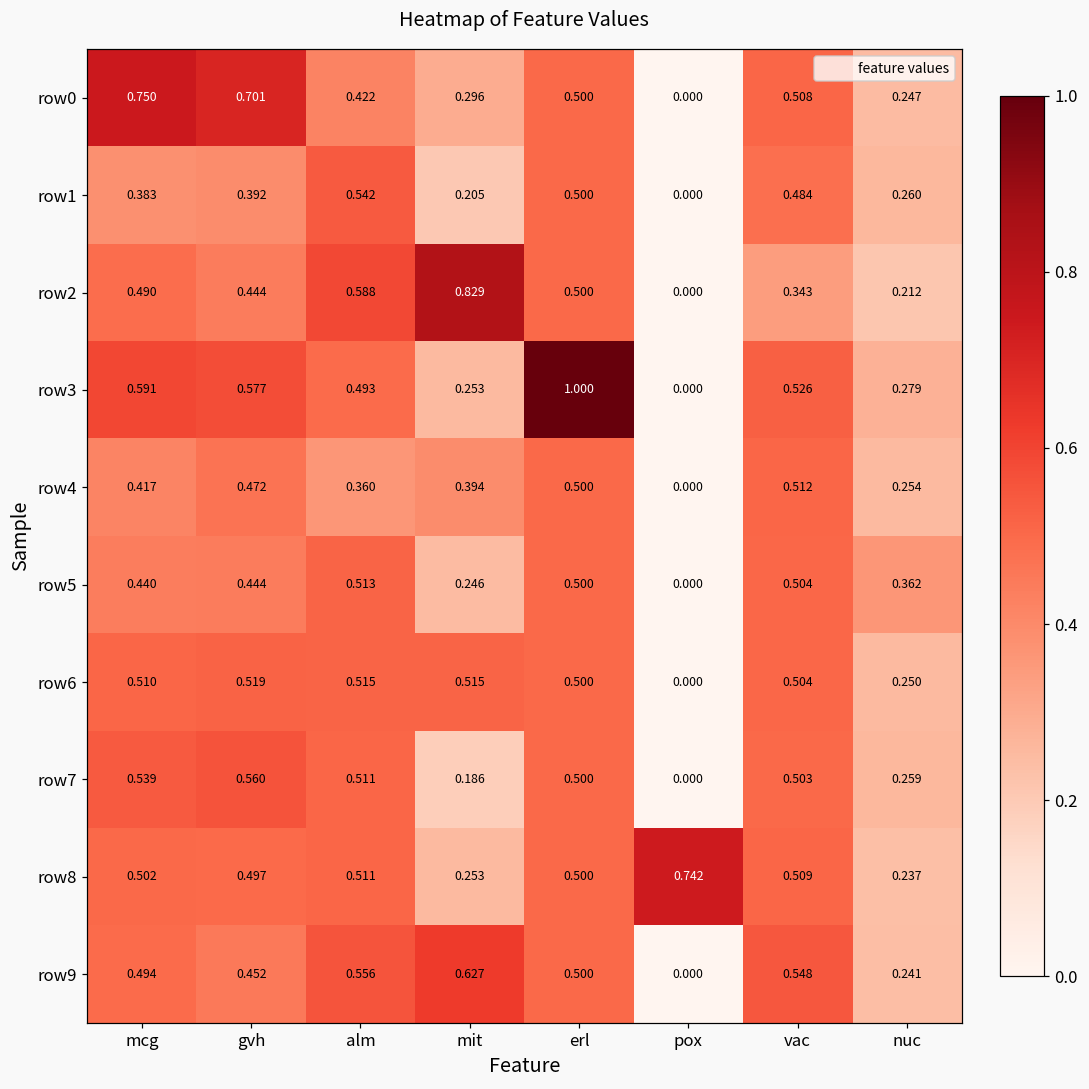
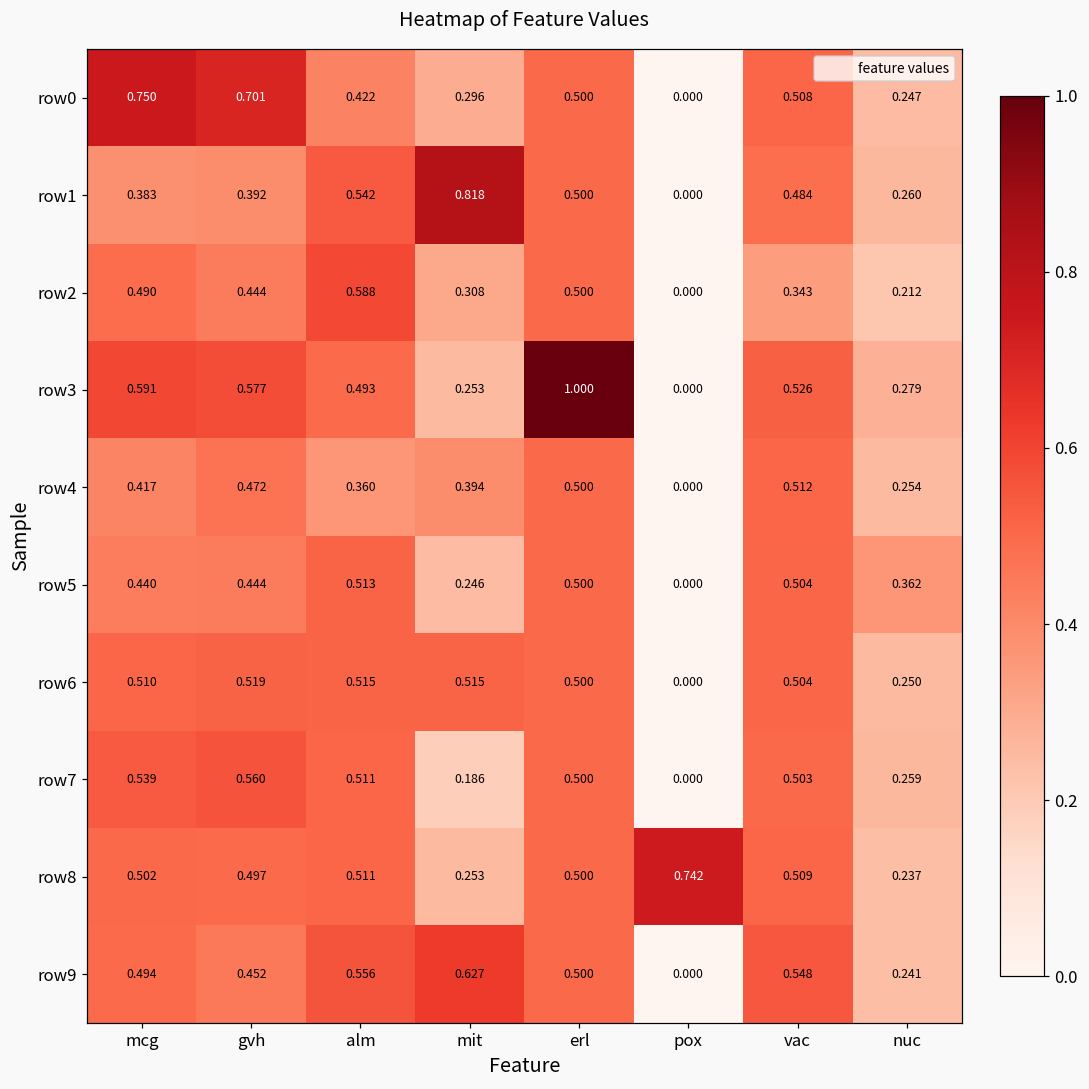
row1, mit: 0.205 -> 0.818
row2, mit: 0.829 -> 0.308
